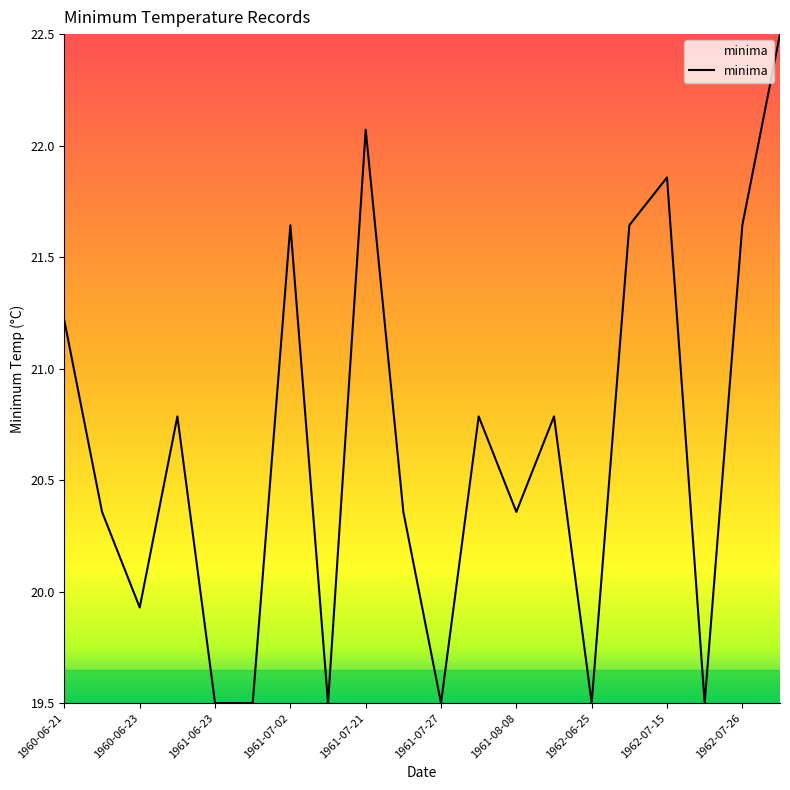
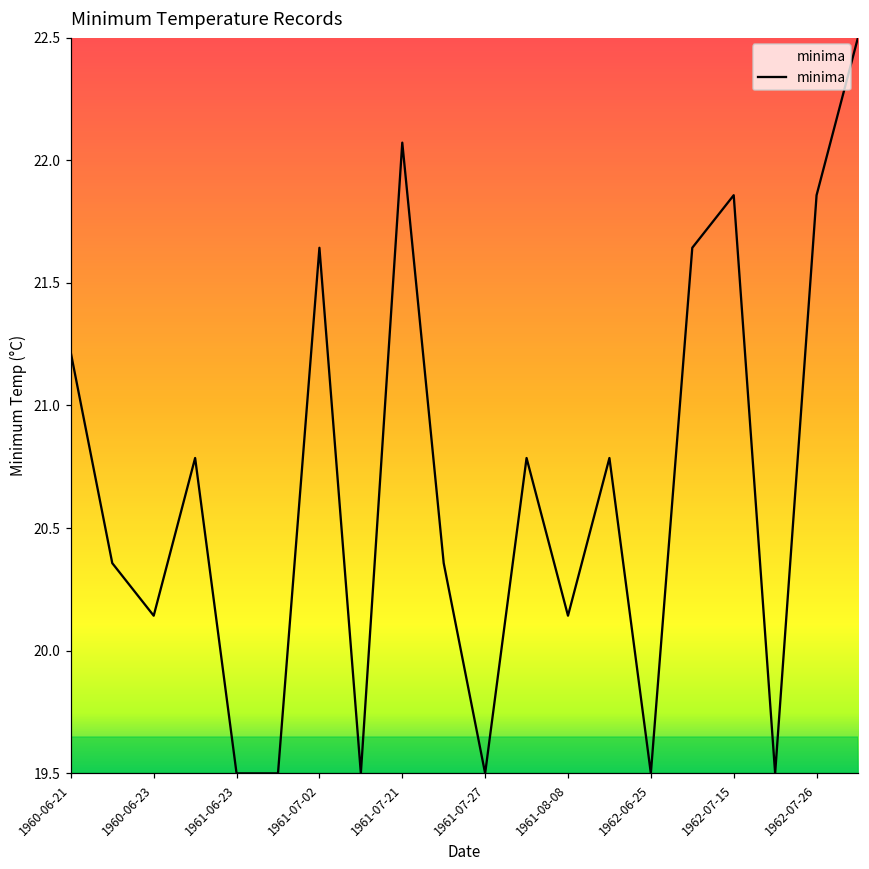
1960-06-23: 19.93 -> 20.14
1961-08-08: 20.36 -> 20.14
1962-07-26: 21.64 -> 21.86
